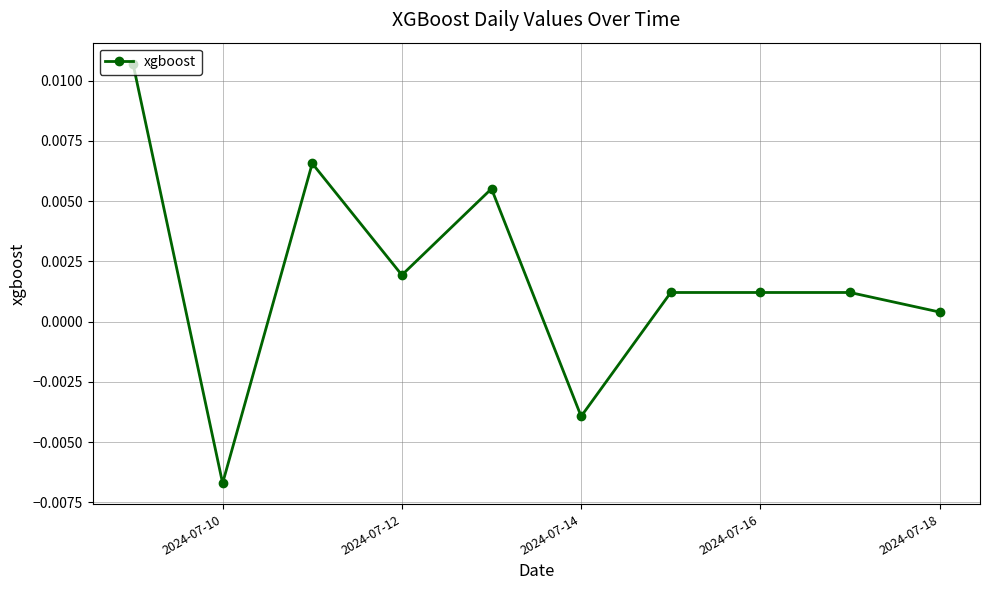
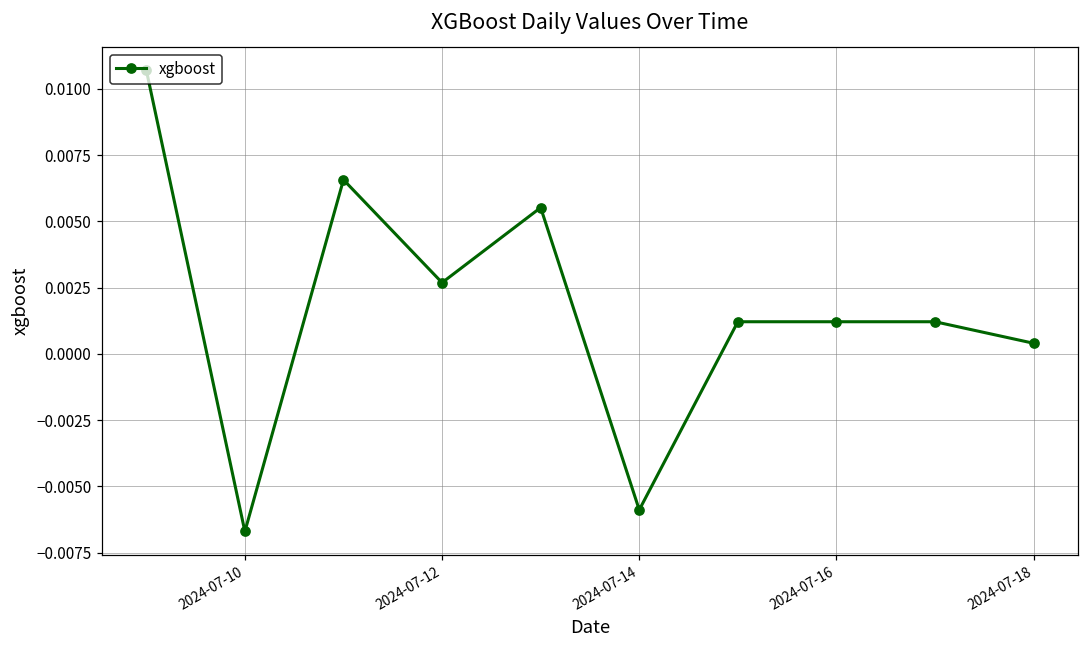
2024-07-12: 0.0019 -> 0.0027
2024-07-14: -0.0039 -> -0.0059
